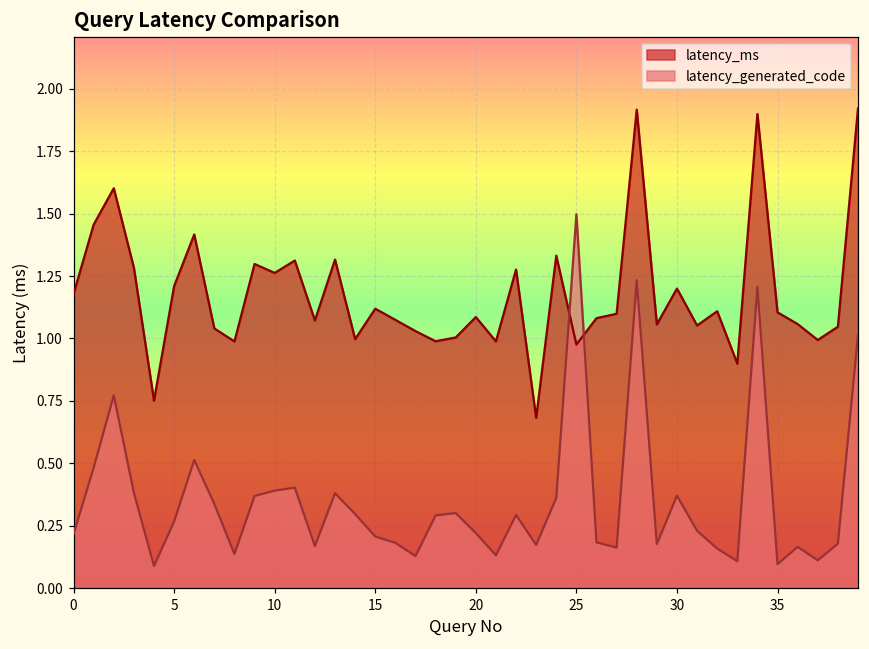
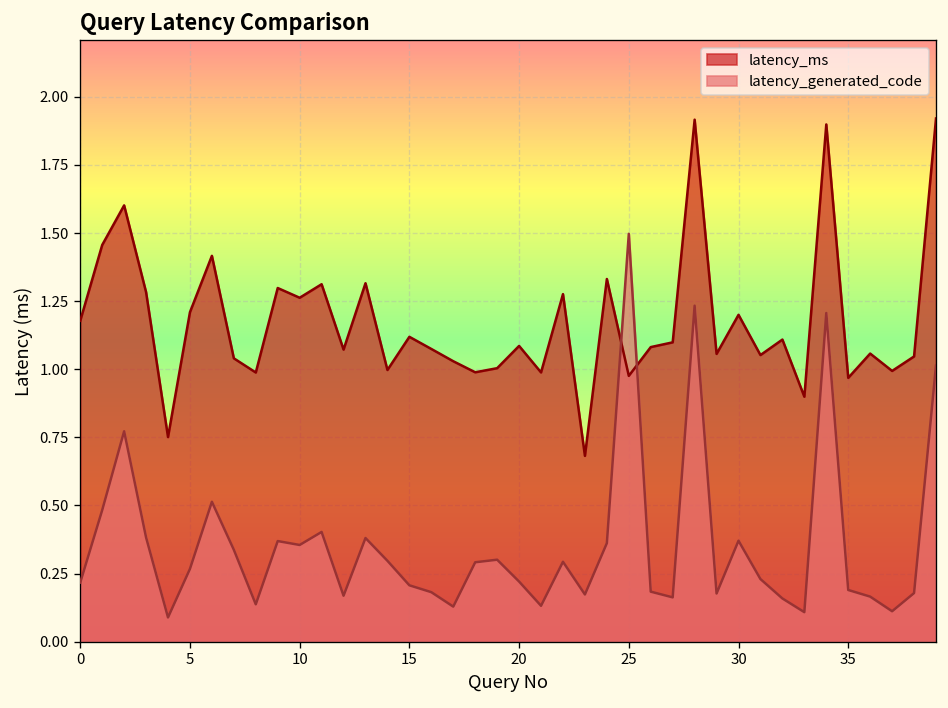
latency_generated_code, 10: 0.39 -> 0.35
latency_ms, 35: 1.10 -> 0.97
latency_generated_code, 35: 0.10 -> 0.19
